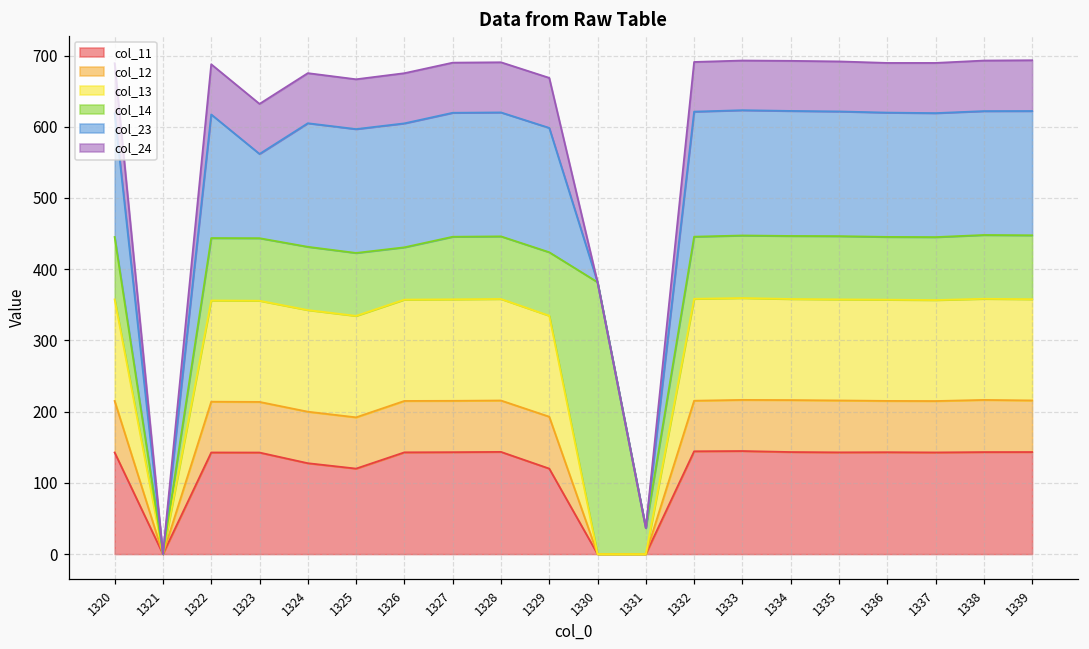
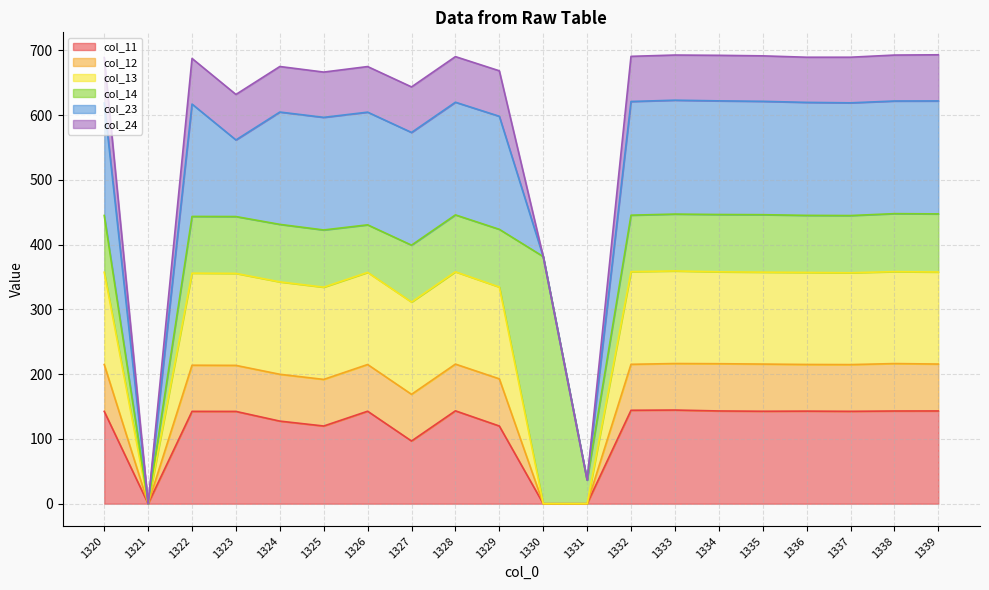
col_11, 1327: 140 -> 100
